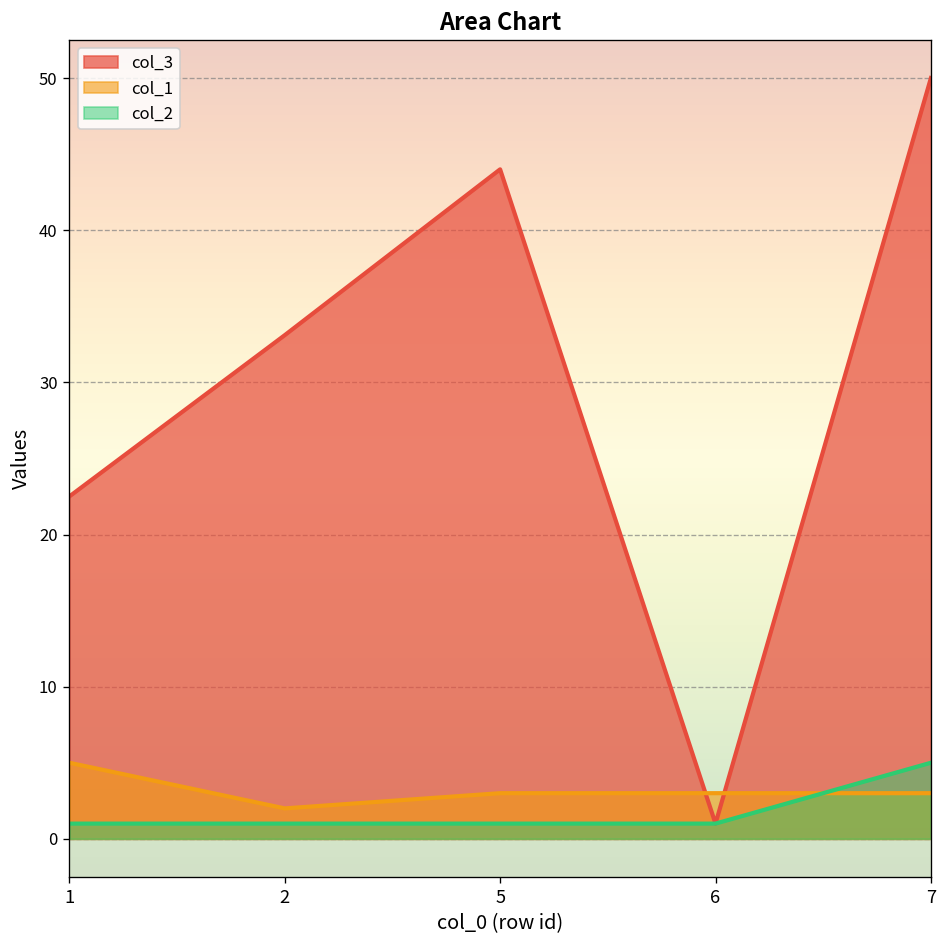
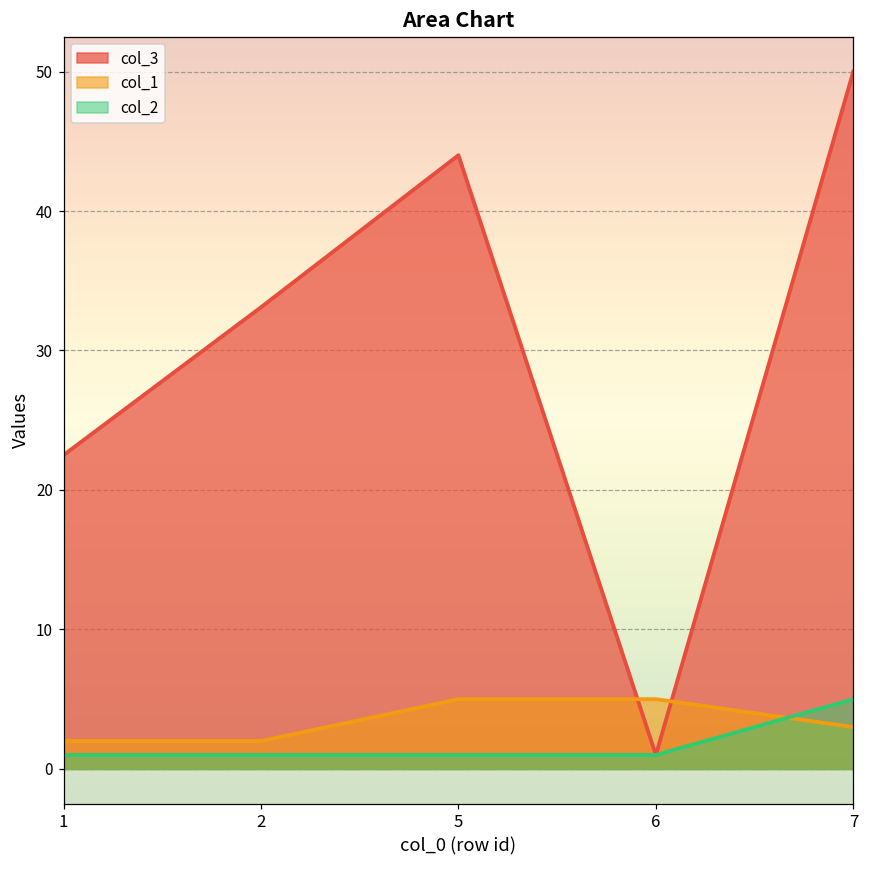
col_1, 1: 5 -> 2
col_1, 5: 3 -> 5
col_1, 6: 3 -> 5
